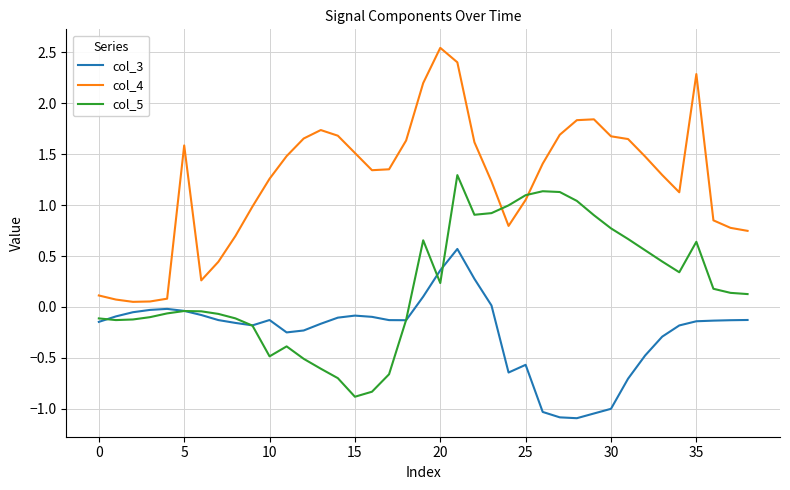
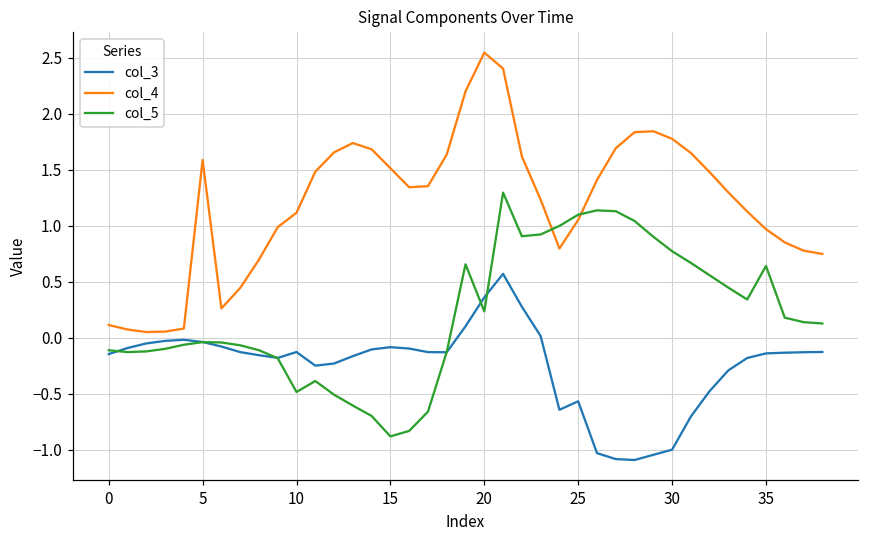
col_4, 10: 1.26 -> 1.11
col_4, 30: 1.68 -> 1.77
col_4, 35: 2.29 -> 0.97
